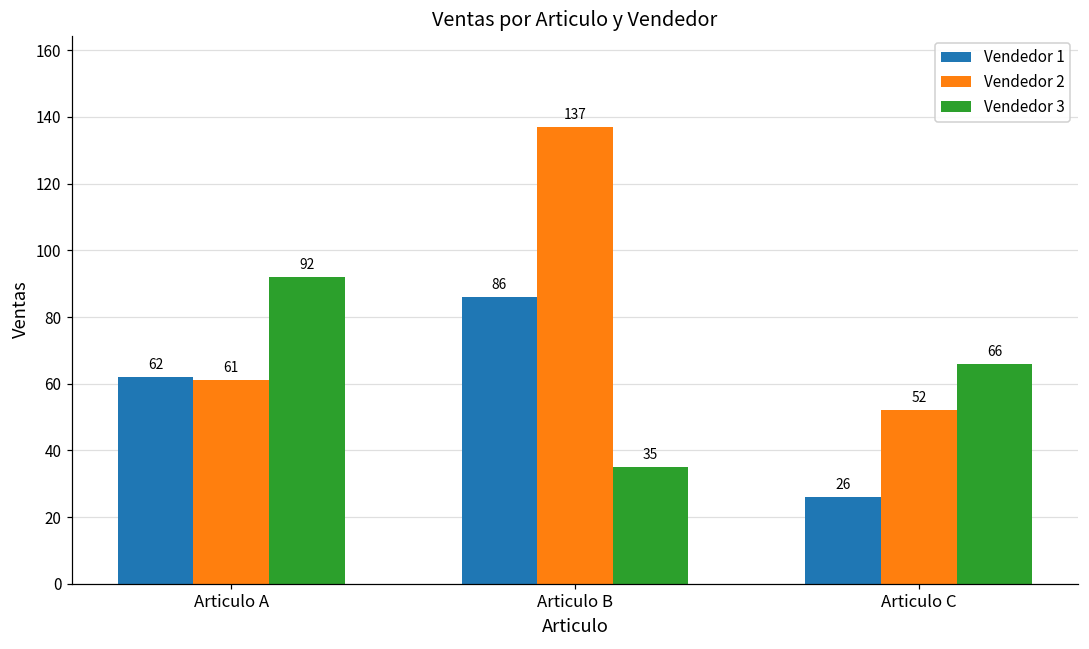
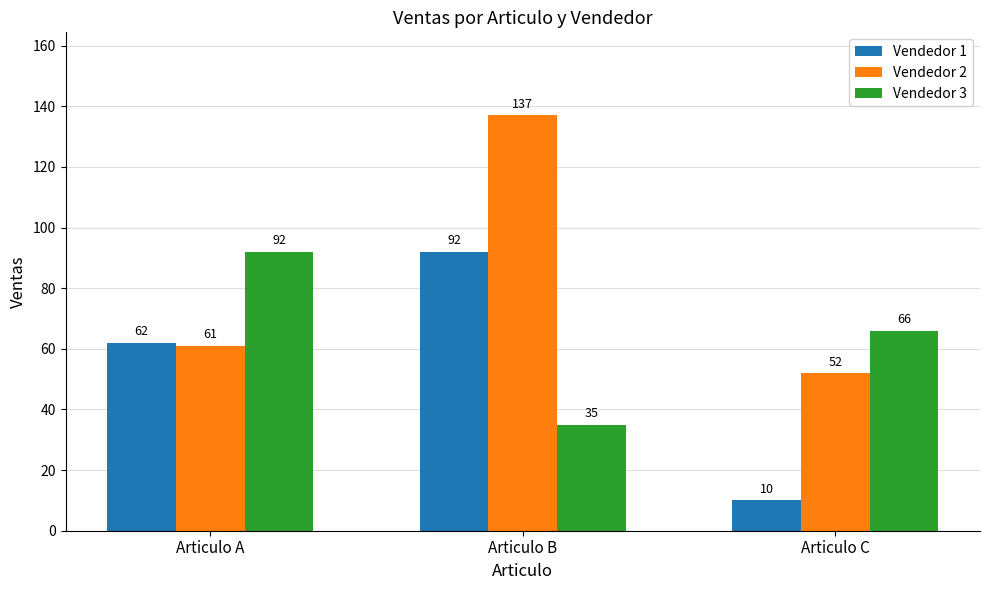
Vendedor 1, Articulo B: 86 -> 92
Vendedor 1, Articulo C: 26 -> 10
